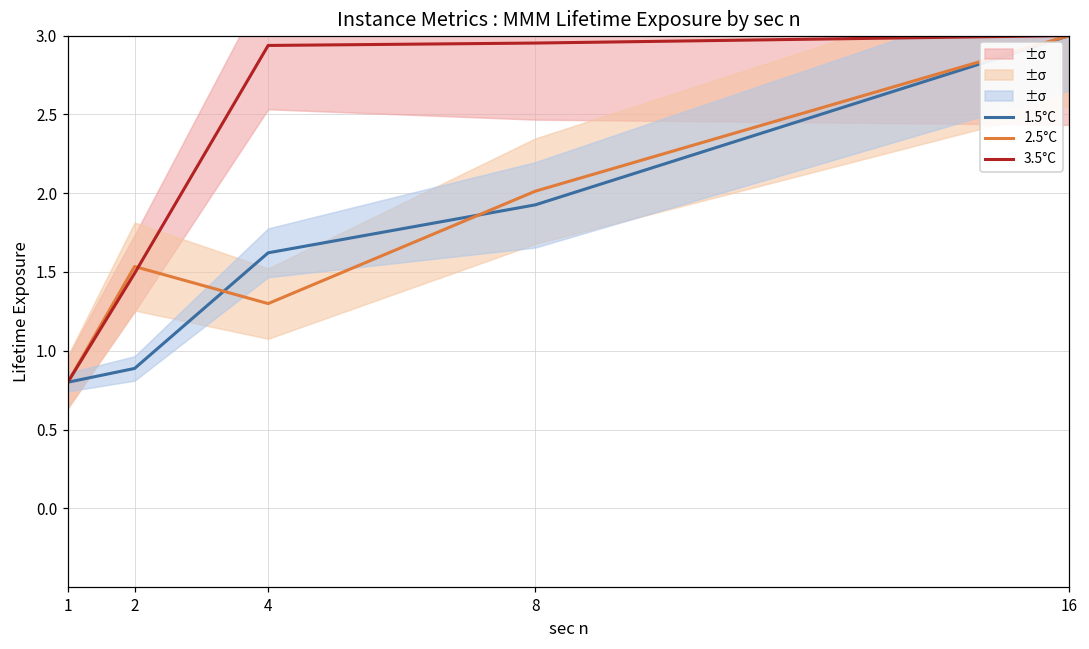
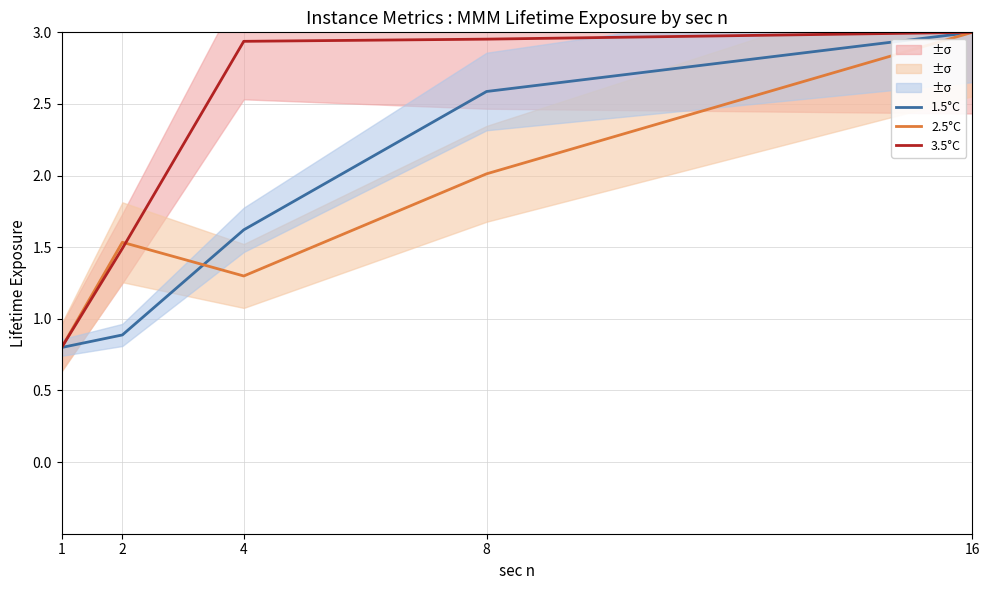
1.5°C, 8: 1.93 -> 2.59
